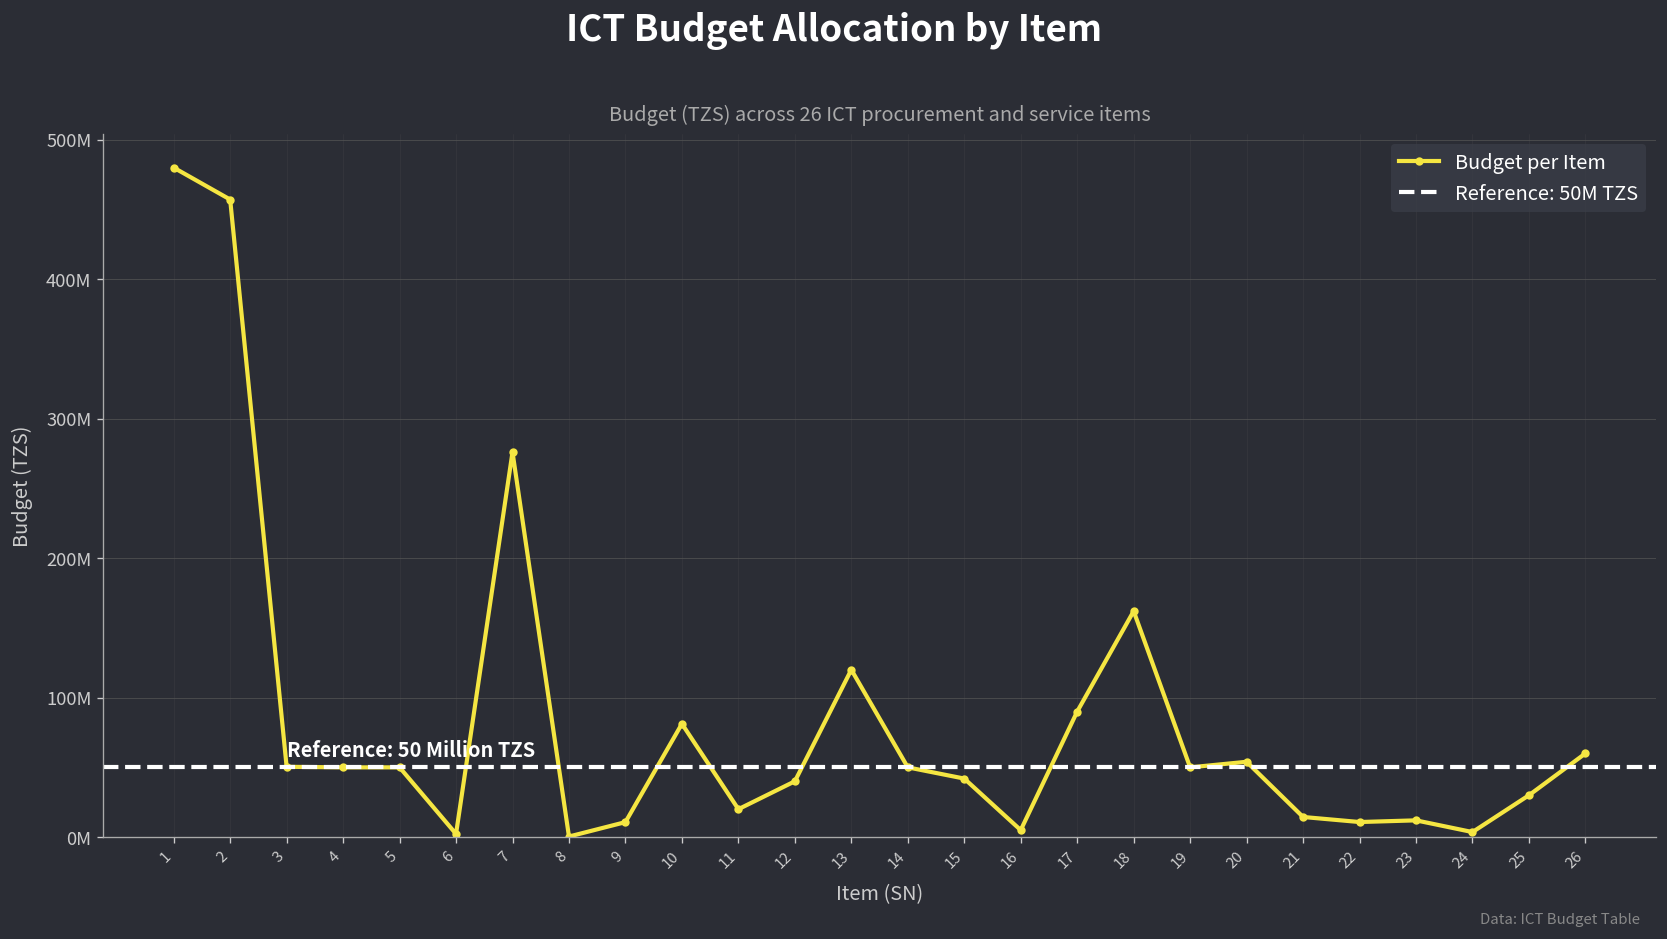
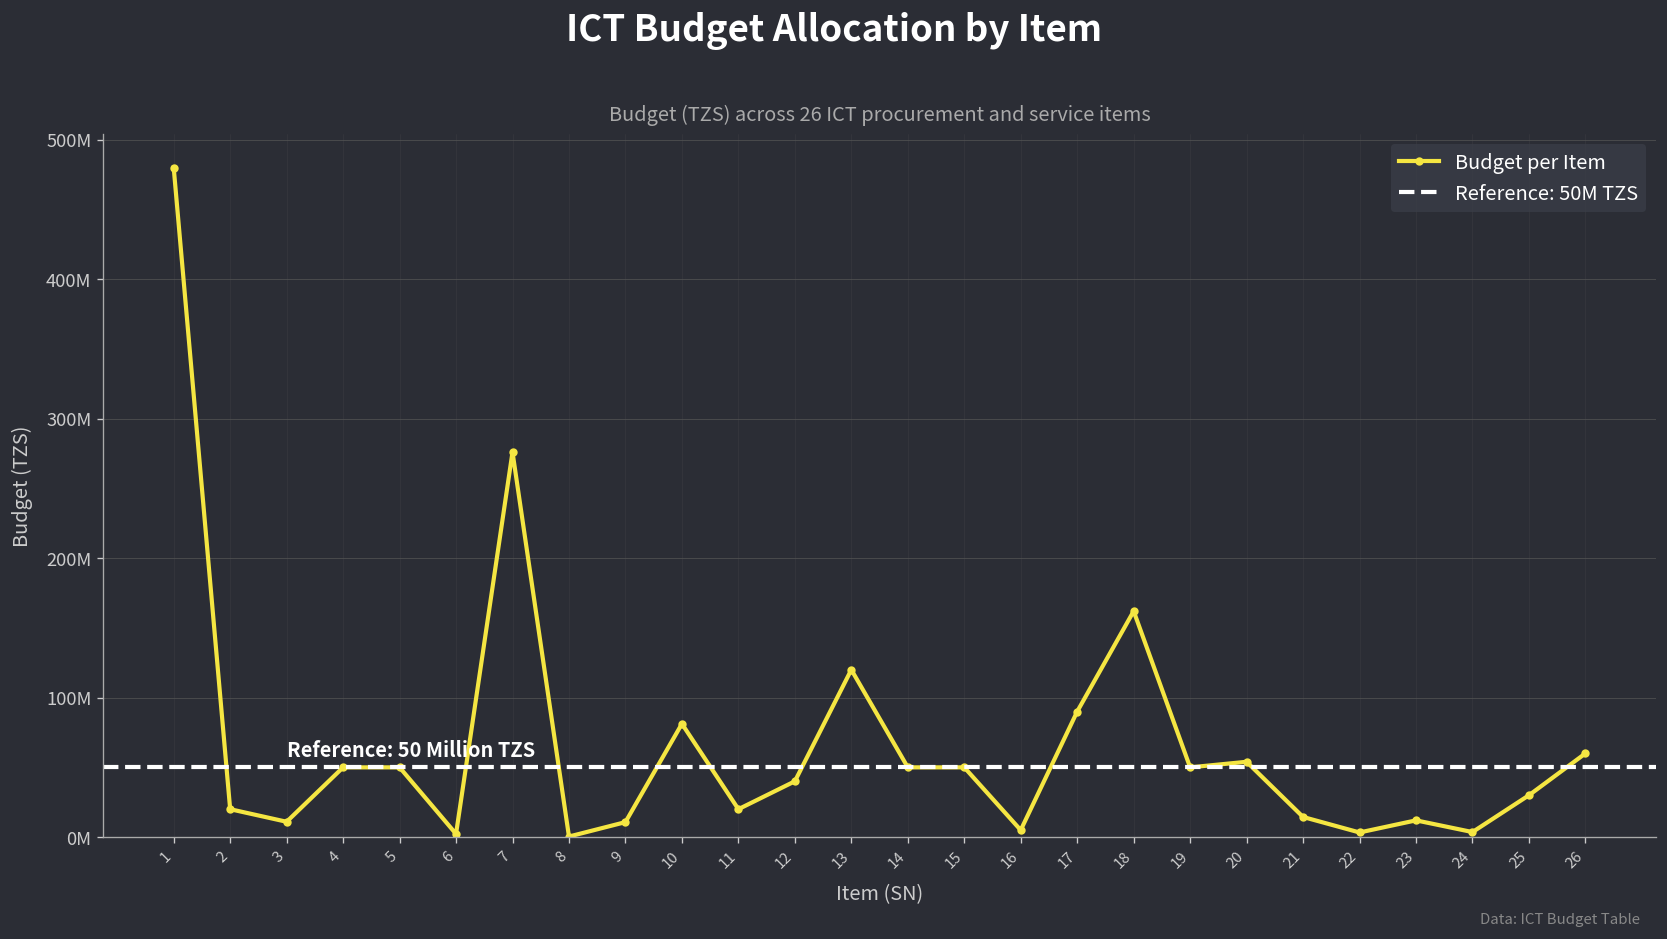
2: 457000000 -> 20000000
3: 50000000 -> 11000000
15: 42000000 -> 50000000
22: 11000000 -> 3000000
